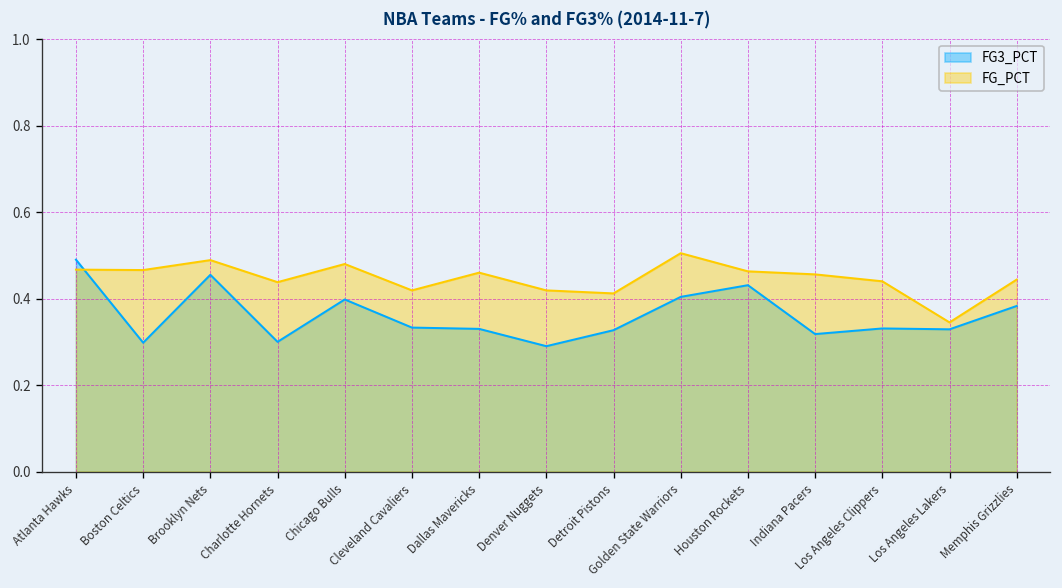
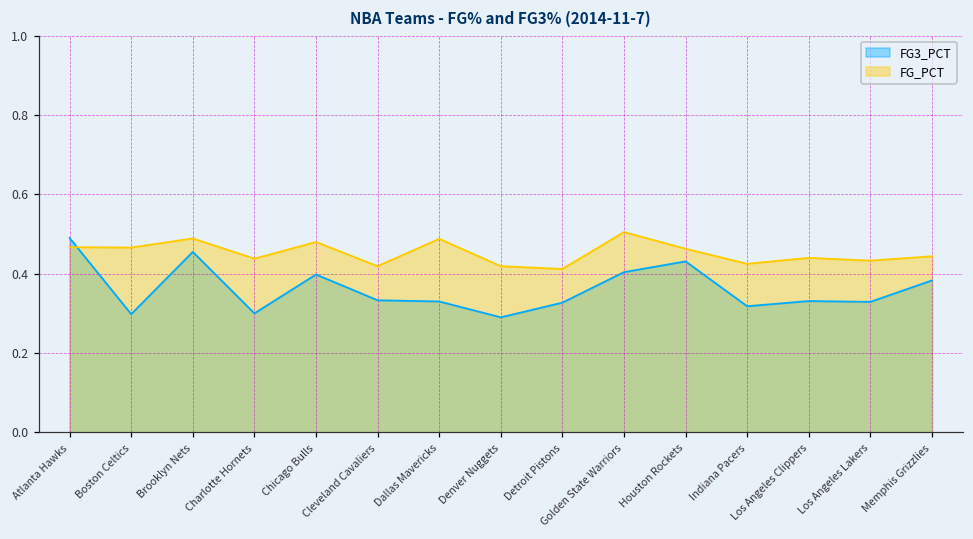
FG_PCT, Dallas Mavericks: 0.46 -> 0.49
FG_PCT, Indiana Pacers: 0.46 -> 0.43
FG_PCT, Los Angeles Lakers: 0.35 -> 0.43
